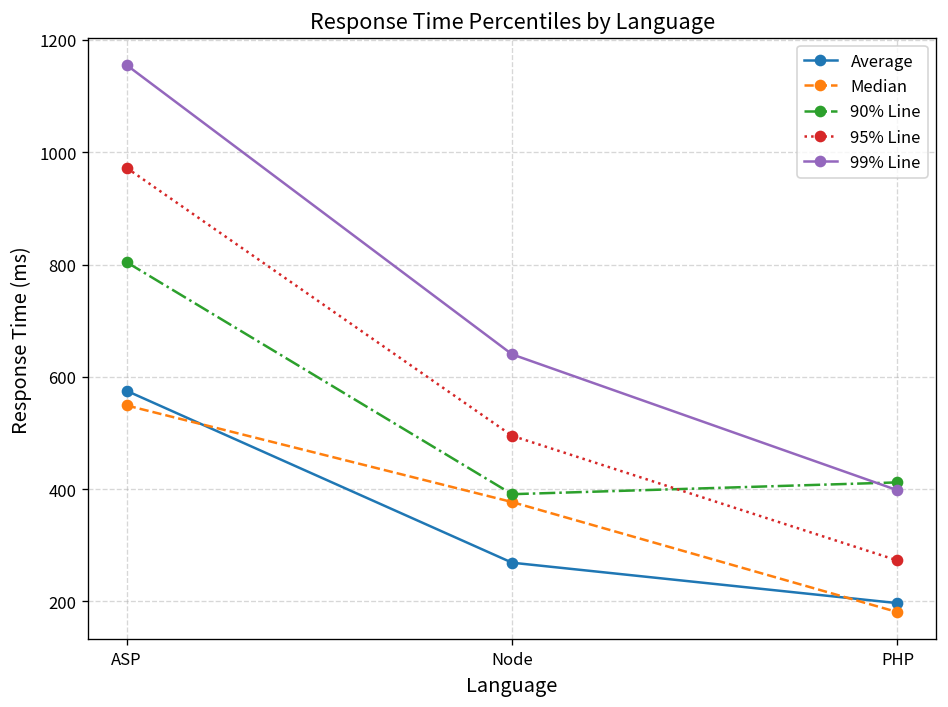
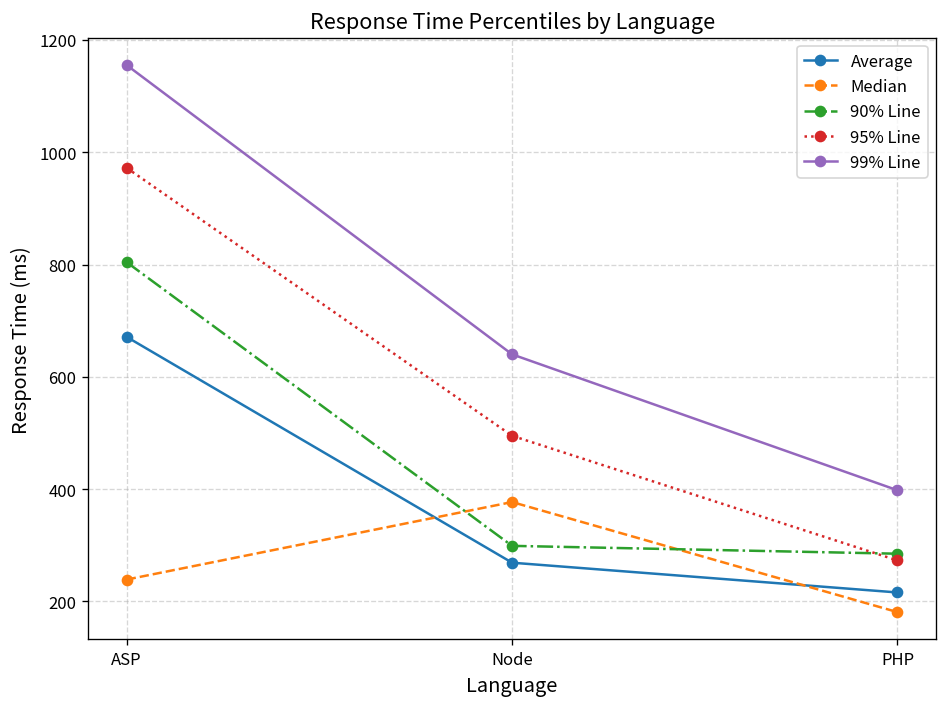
Average, ASP: 580 -> 670
Median, ASP: 550 -> 240
90% Line, Node: 390 -> 300
Average, PHP: 200 -> 220
90% Line, PHP: 410 -> 290
